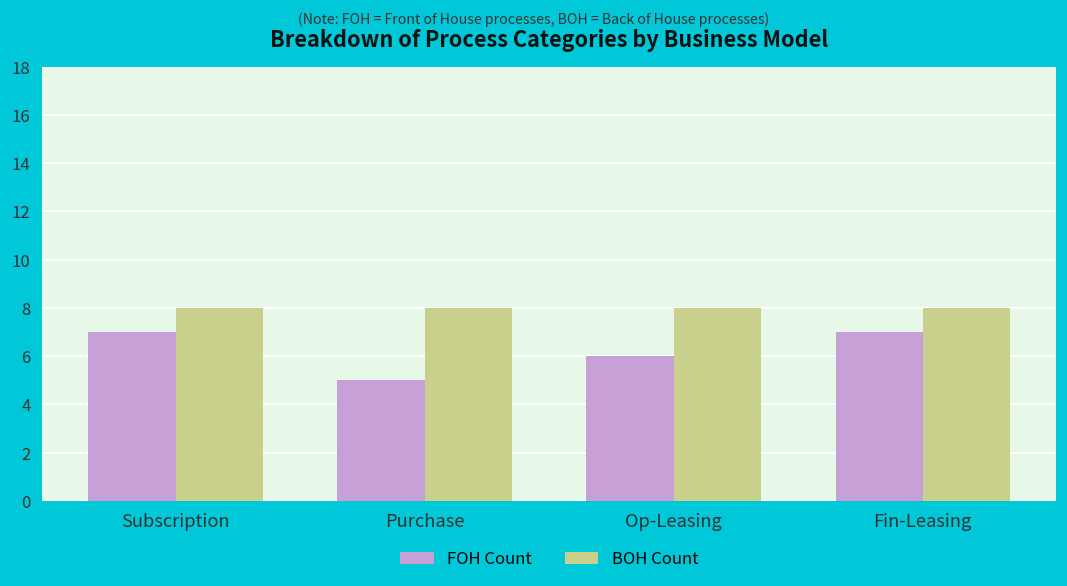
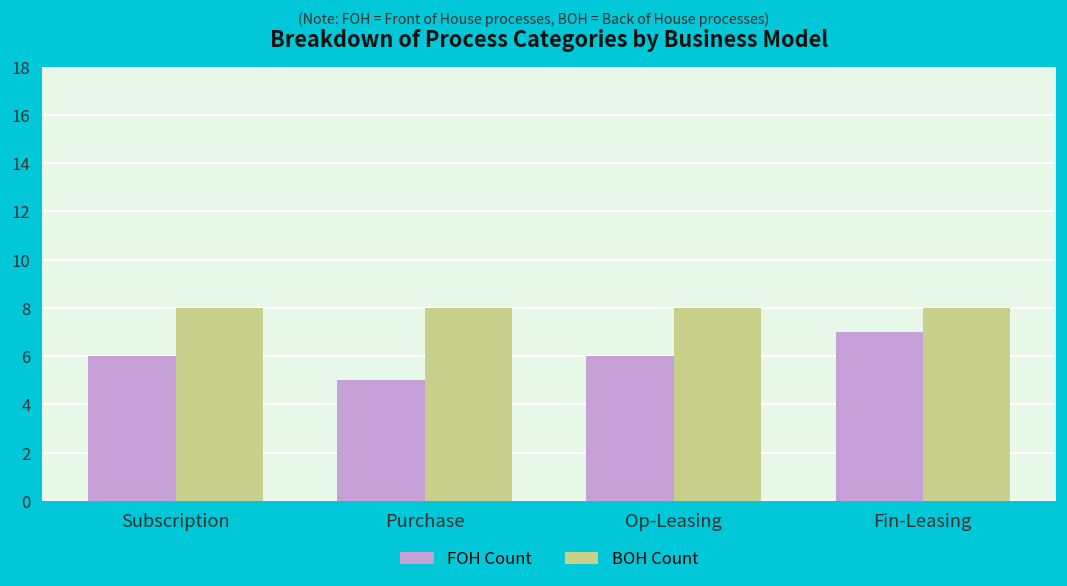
FOH Count, Subscription: 7 -> 6
